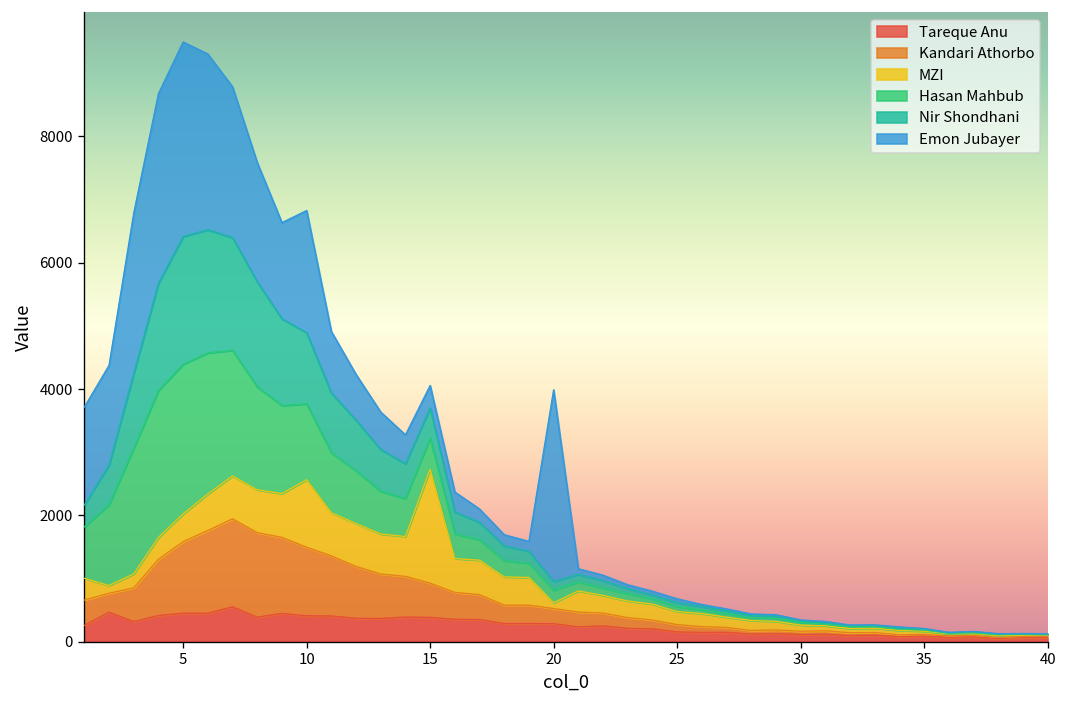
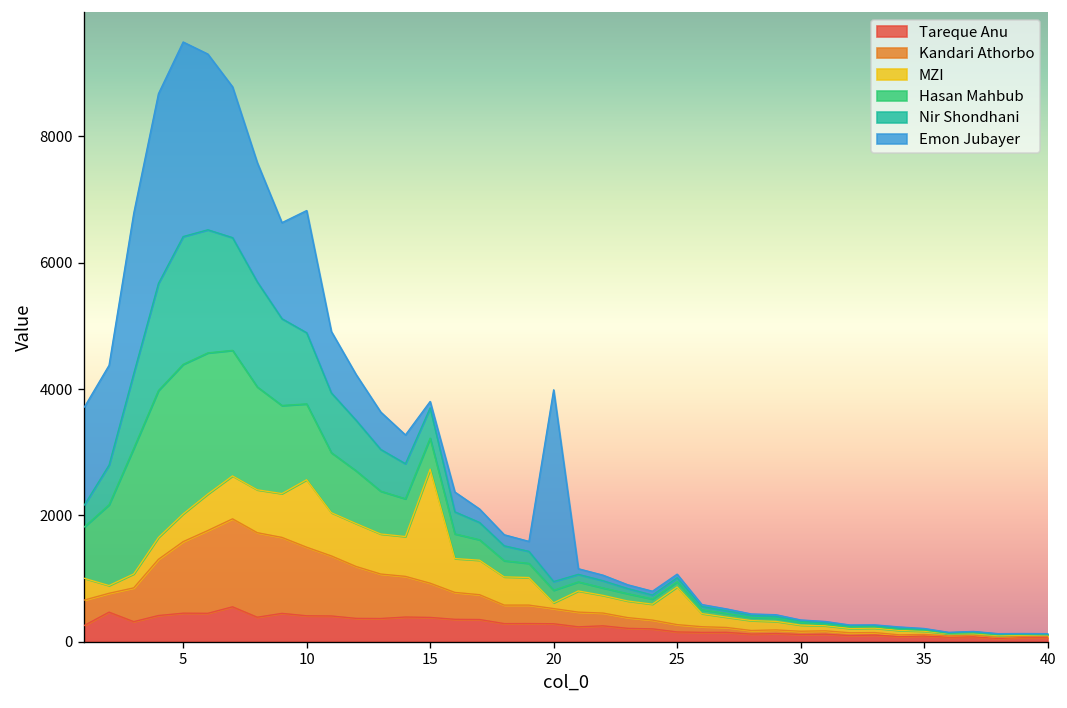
Emon Jubayer, 15: 400 -> 100
MZI, 25: 200 -> 600
